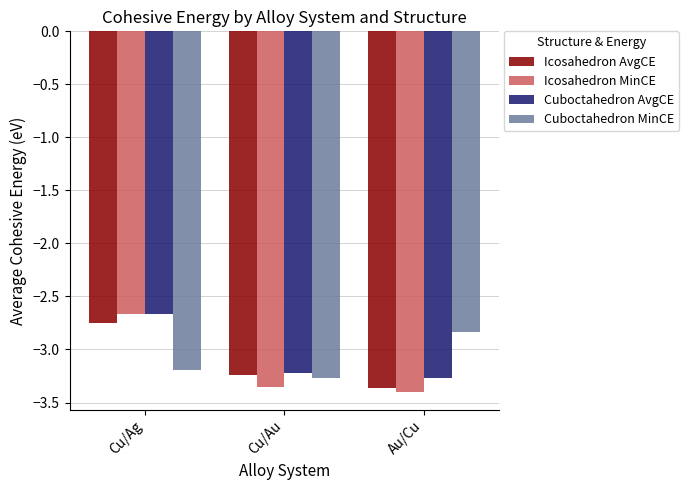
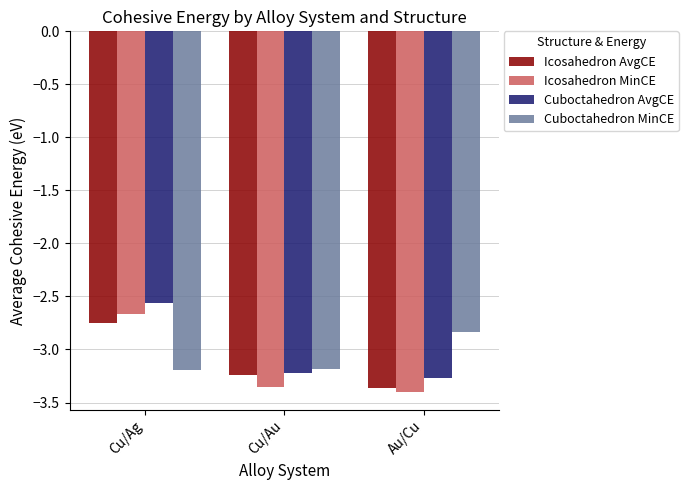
Cuboctahedron AvgCE, Cu/Ag: -2.67 -> -2.56
Cuboctahedron MinCE, Cu/Au: -3.27 -> -3.18
